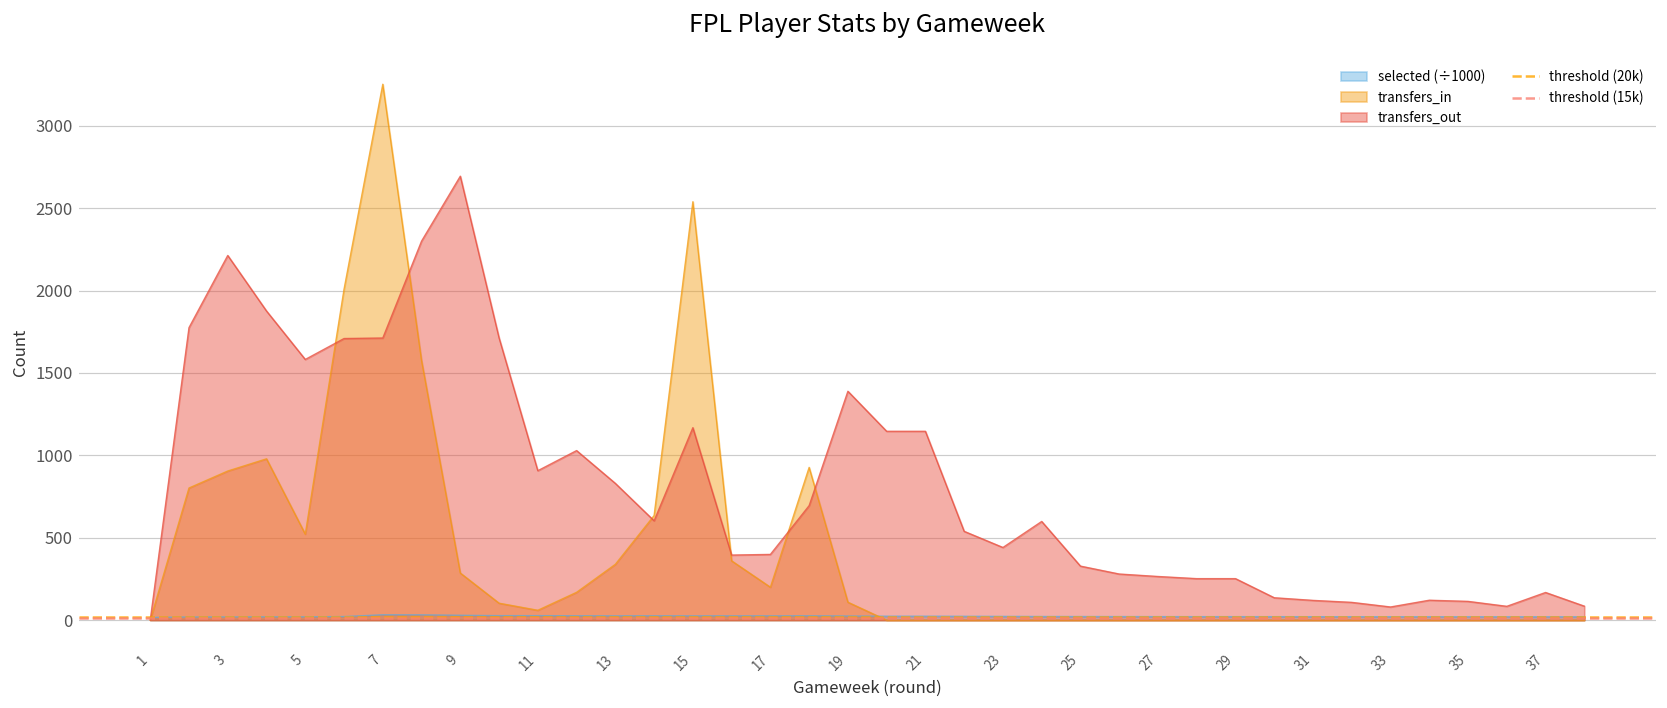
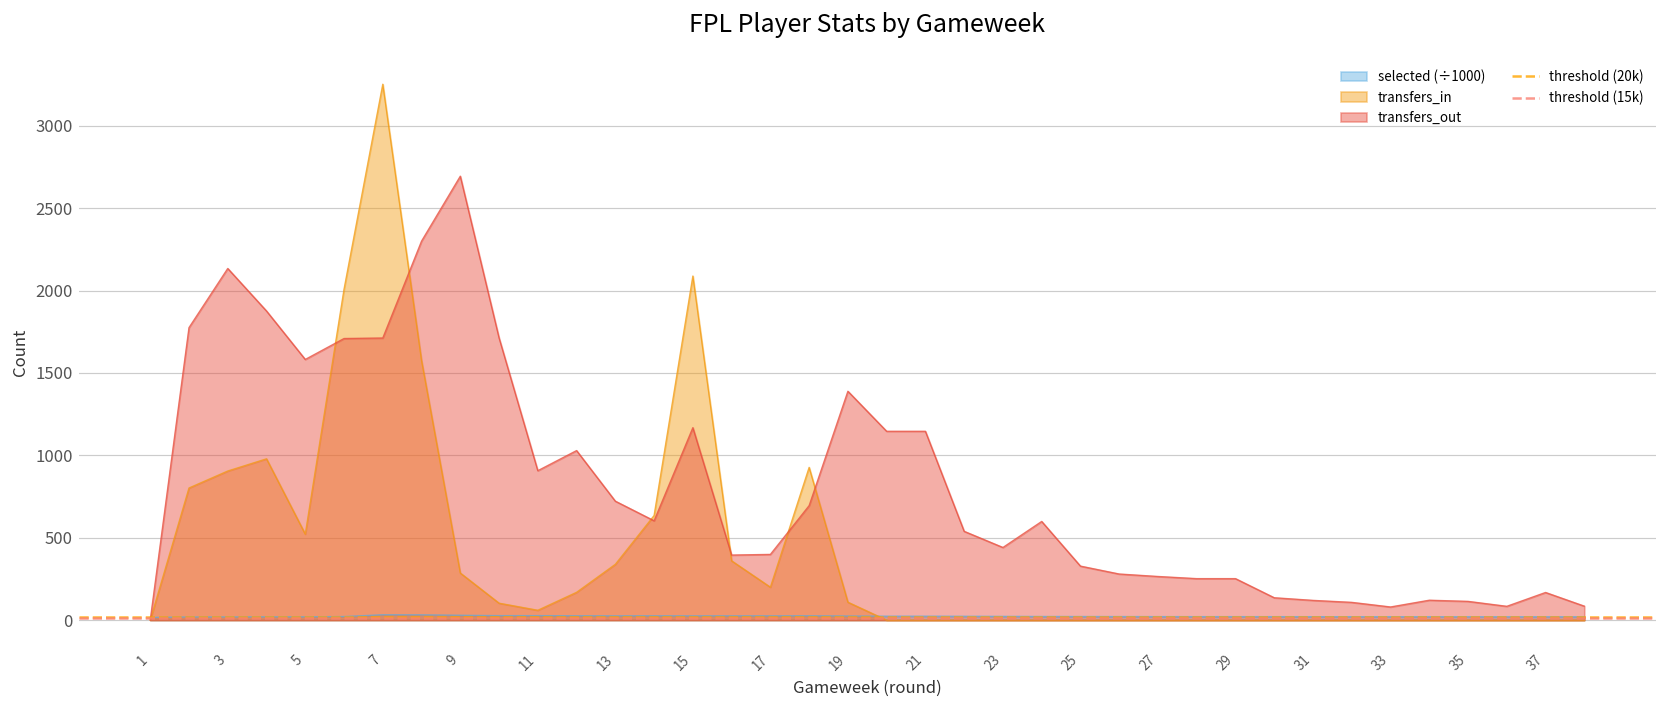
transfers_out, 3: 2210 -> 2130
transfers_out, 13: 830 -> 720
transfers_in, 15: 2540 -> 2090
